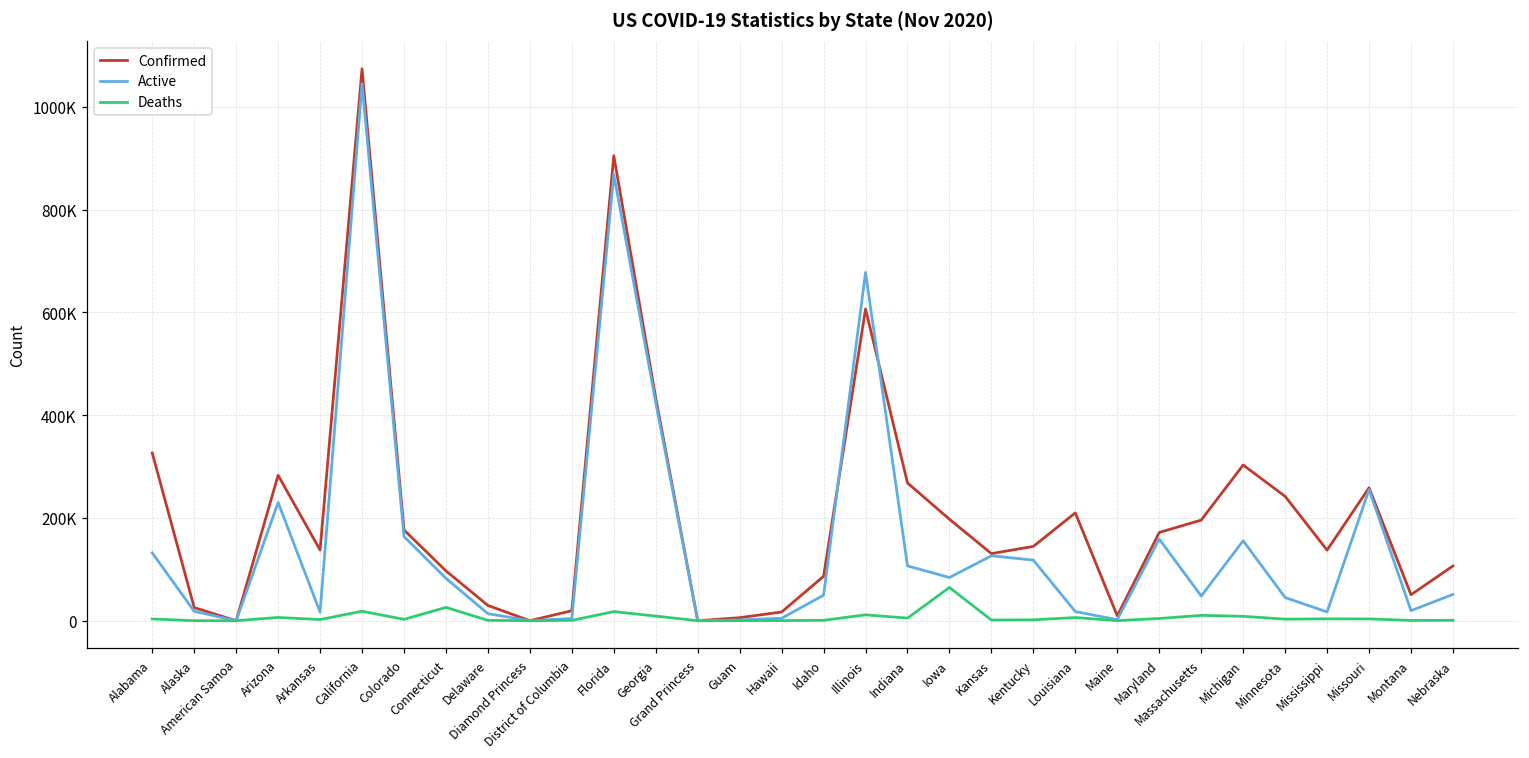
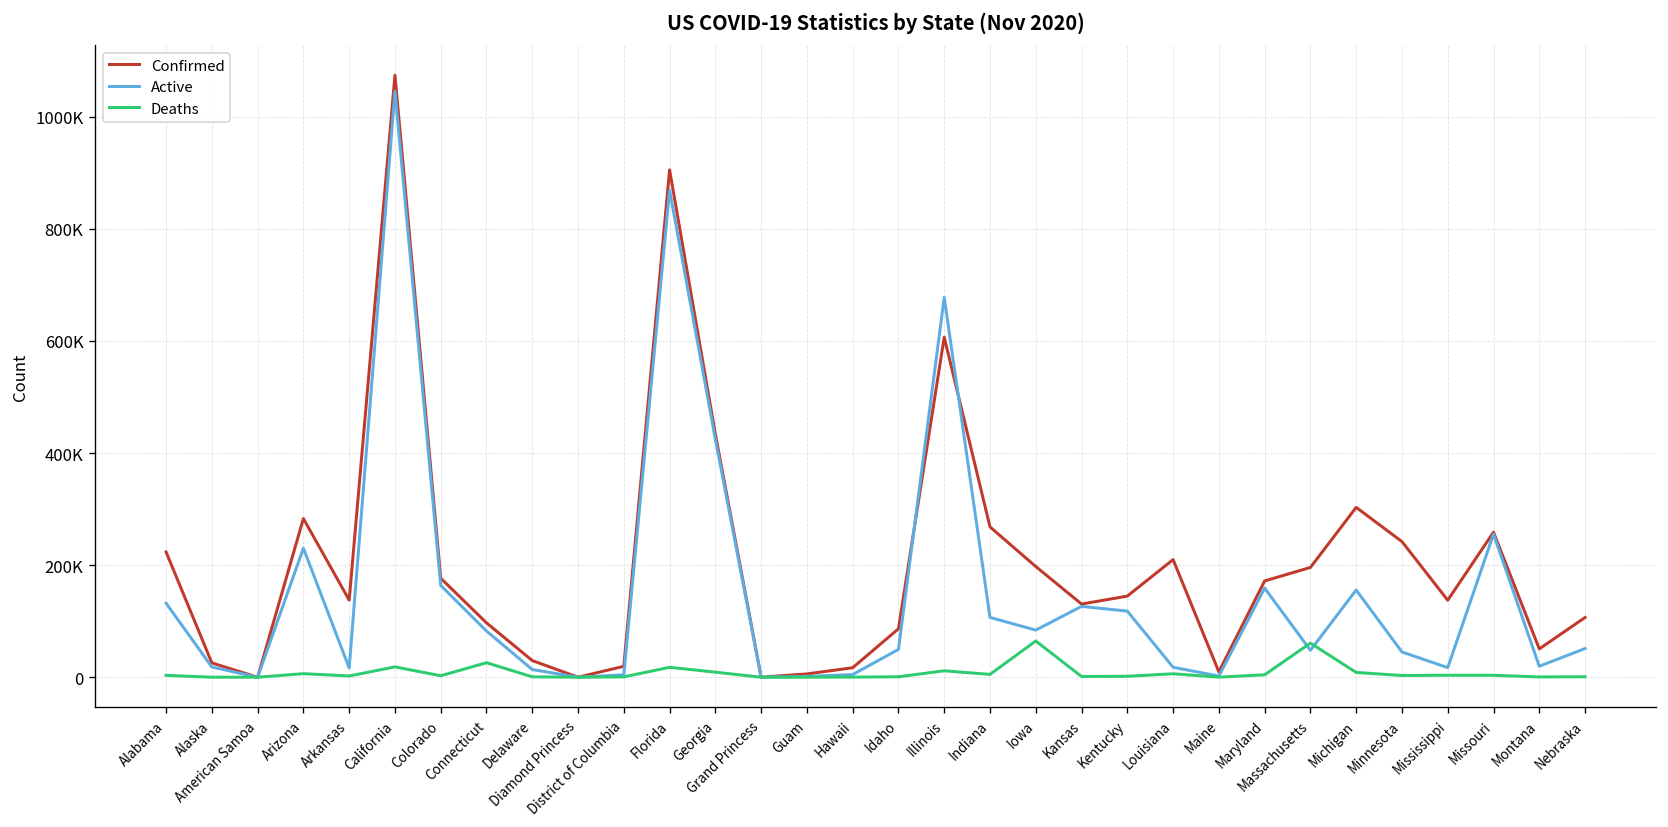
Confirmed, Alabama: 330000 -> 220000
Deaths, Massachusetts: 10000 -> 60000
